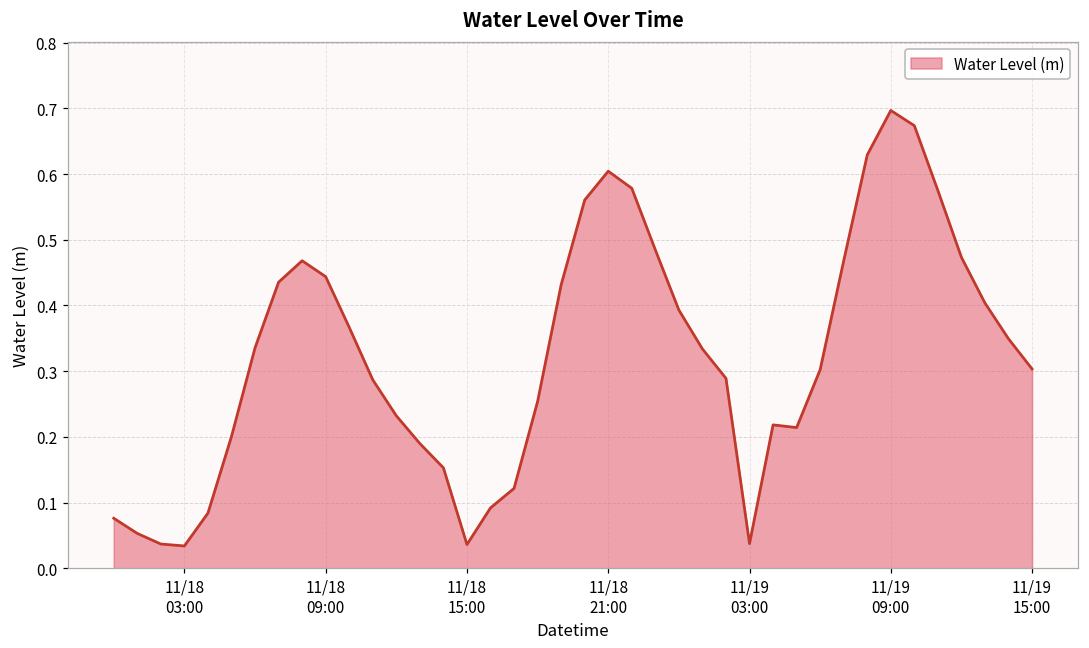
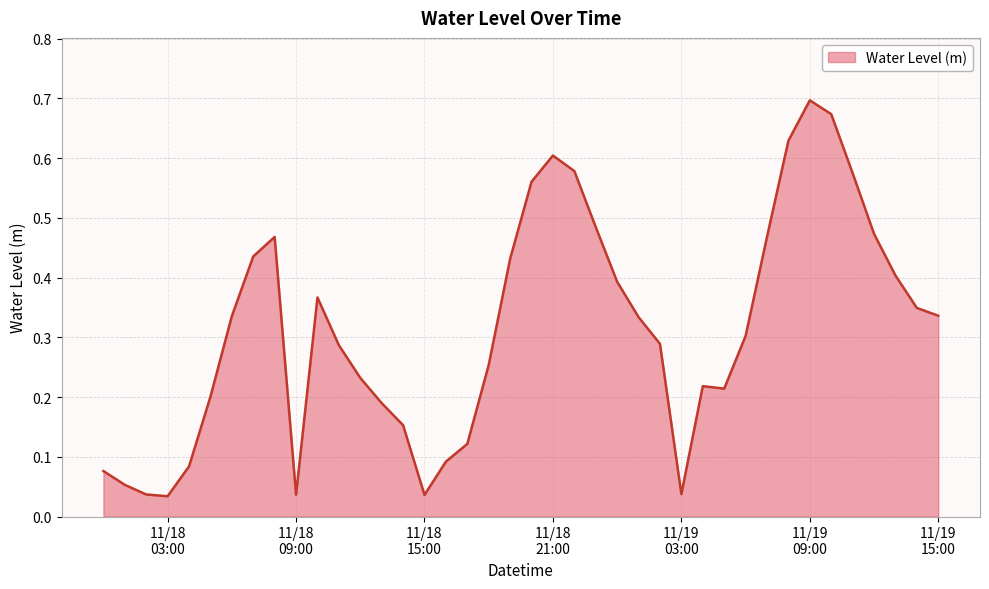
11/18 09:00: 0.44 -> 0.04
11/19 15:00: 0.30 -> 0.34
